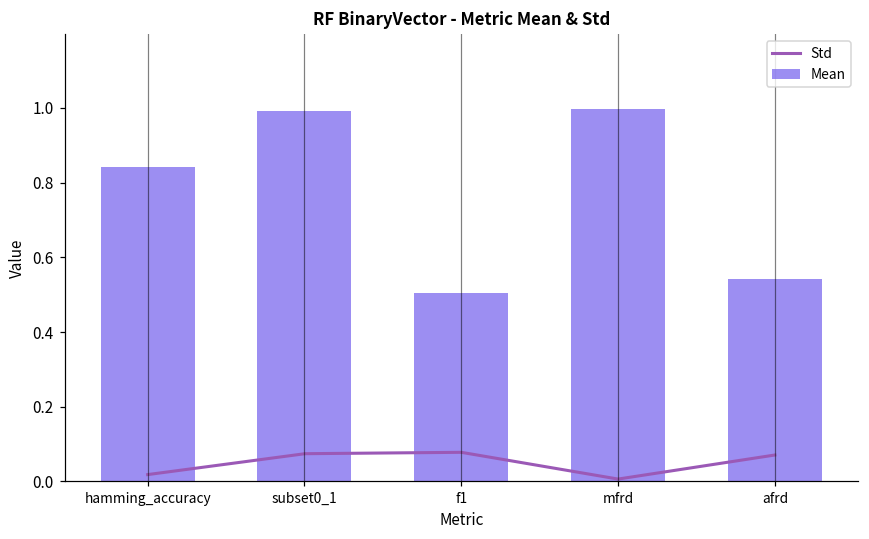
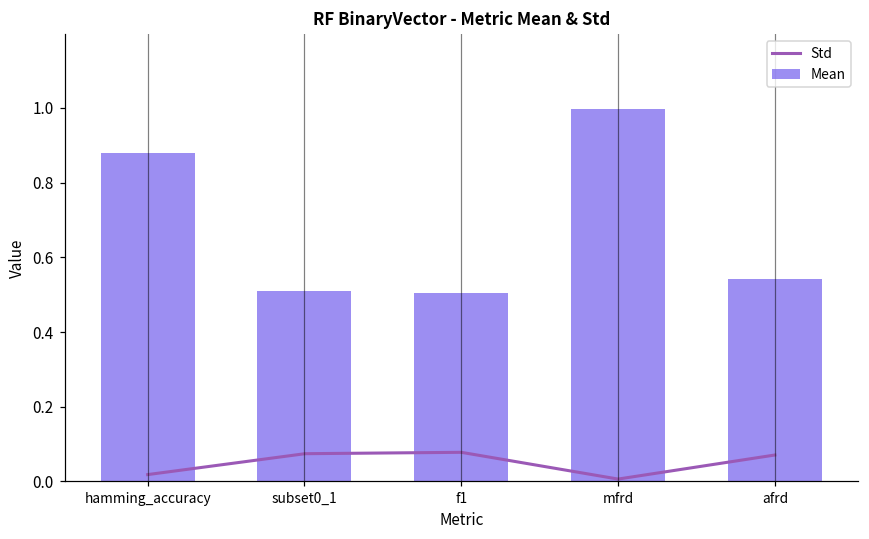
Mean, hamming_accuracy: 0.84 -> 0.88
Mean, subset0_1: 0.99 -> 0.51
